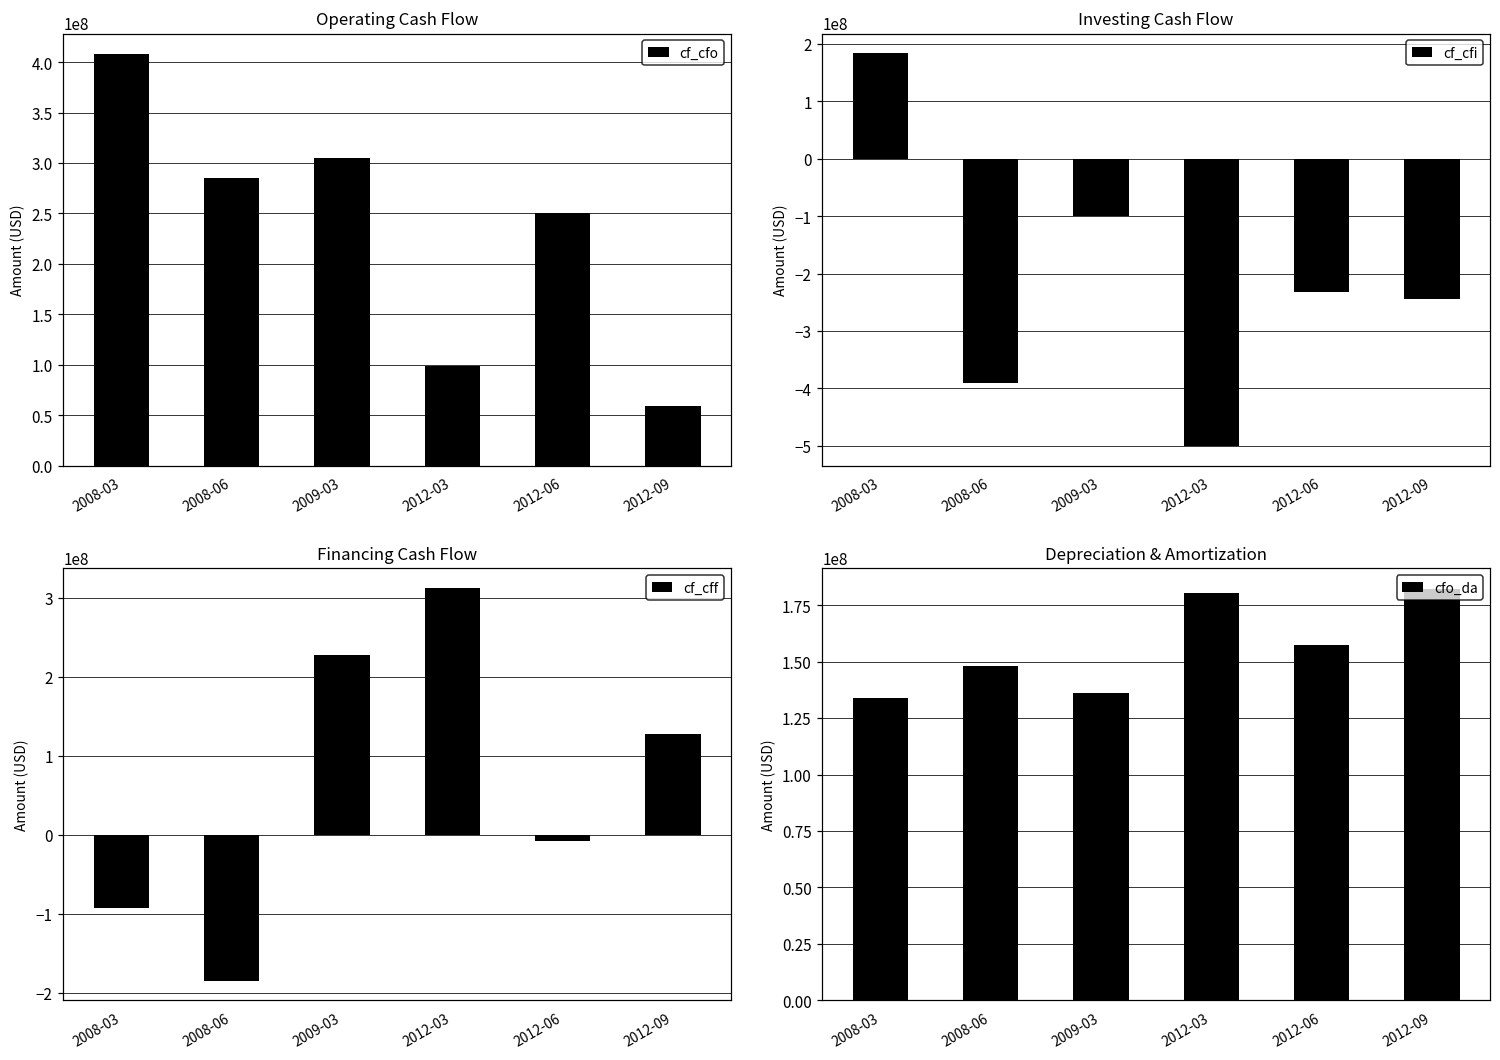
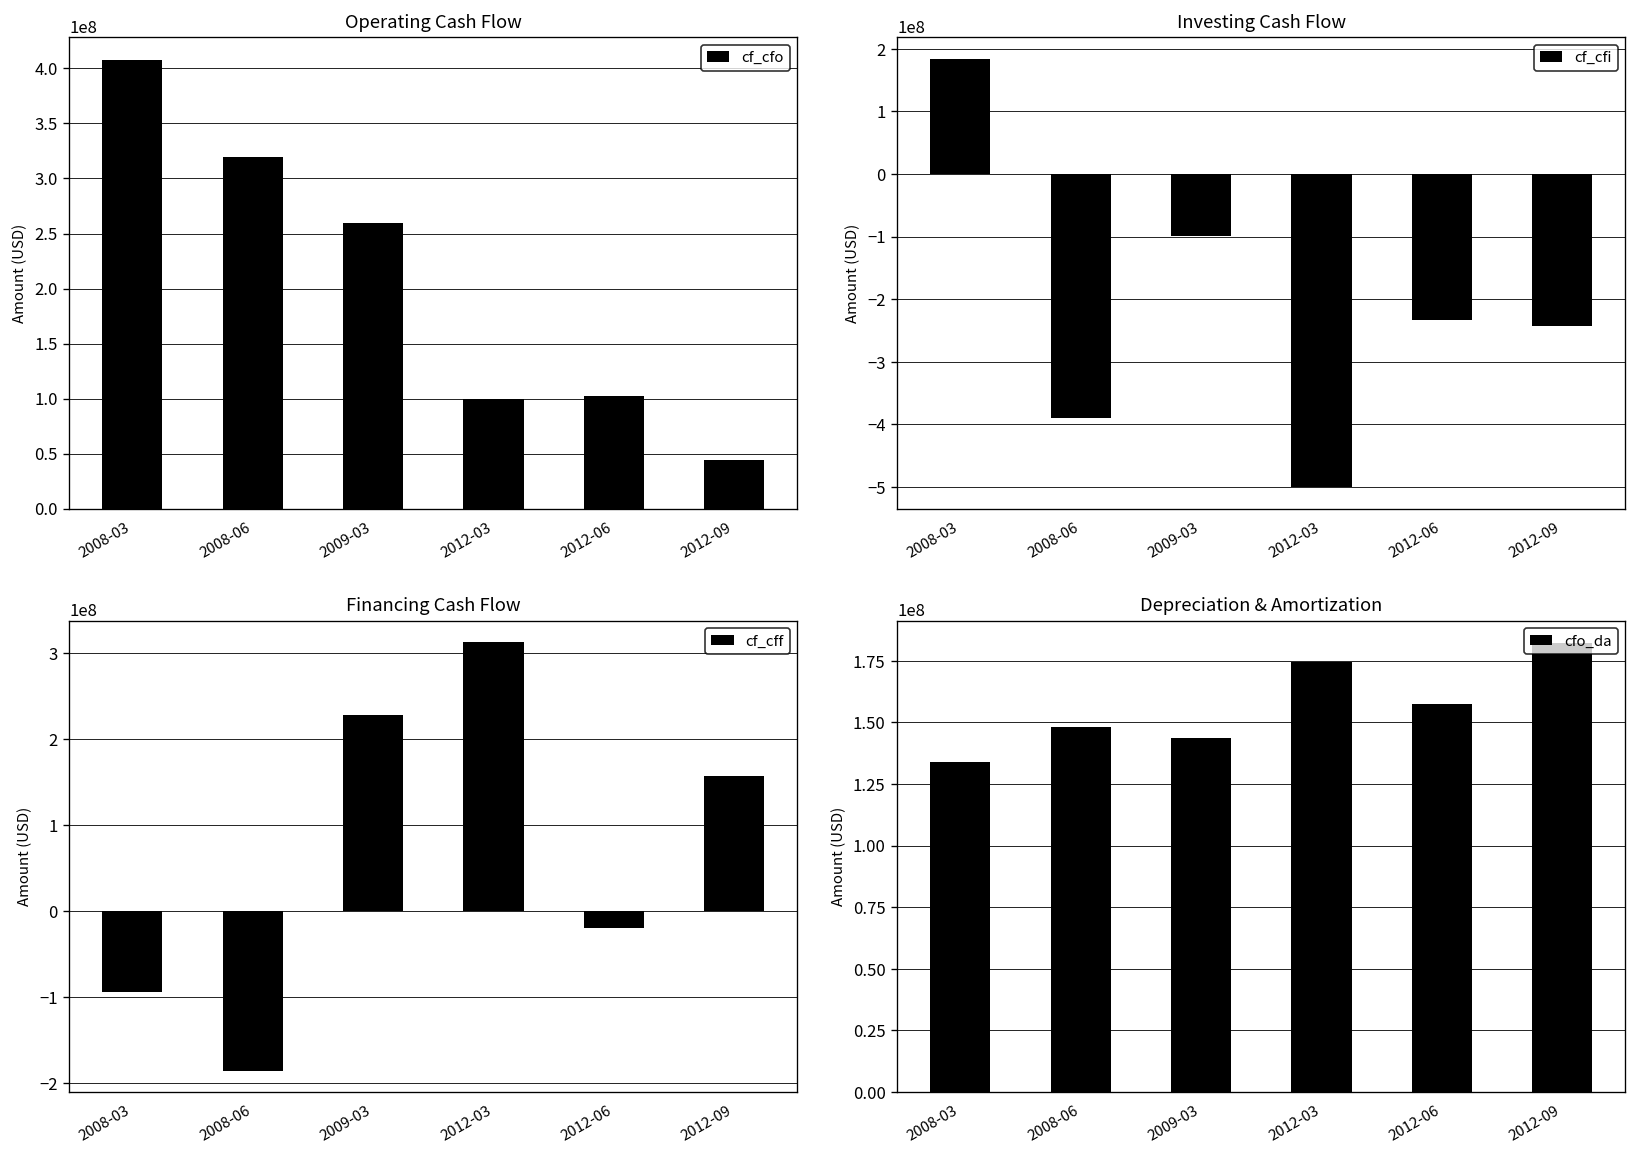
Operating Cash Flow, 2008-06: 280000000 -> 320000000
Operating Cash Flow, 2009-03: 300000000 -> 260000000
Operating Cash Flow, 2012-06: 250000000 -> 100000000
Operating Cash Flow, 2012-09: 60000000 -> 40000000
Financing Cash Flow, 2012-06: -10000000 -> -20000000
Financing Cash Flow, 2012-09: 130000000 -> 160000000
Depreciation & Amortization, 2009-03: 136000000 -> 144000000
Depreciation & Amortization, 2012-03: 180000000 -> 174000000
